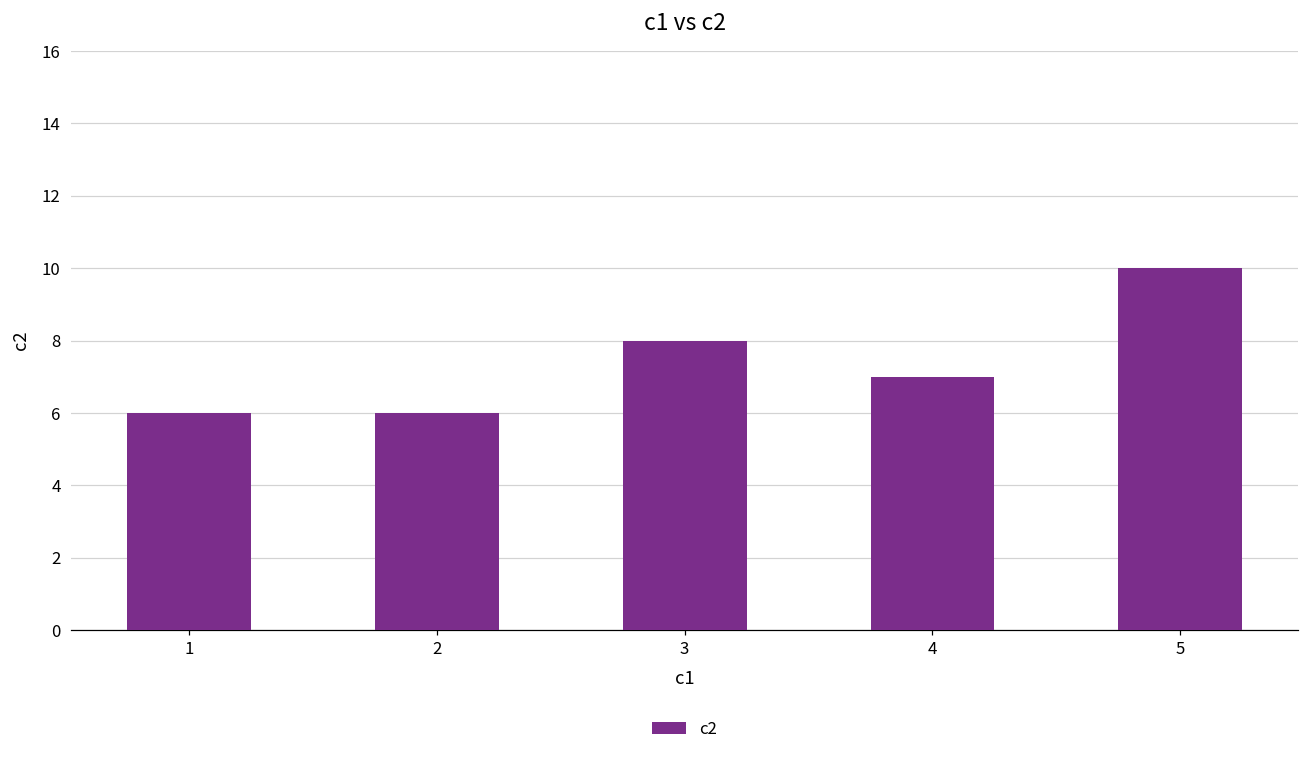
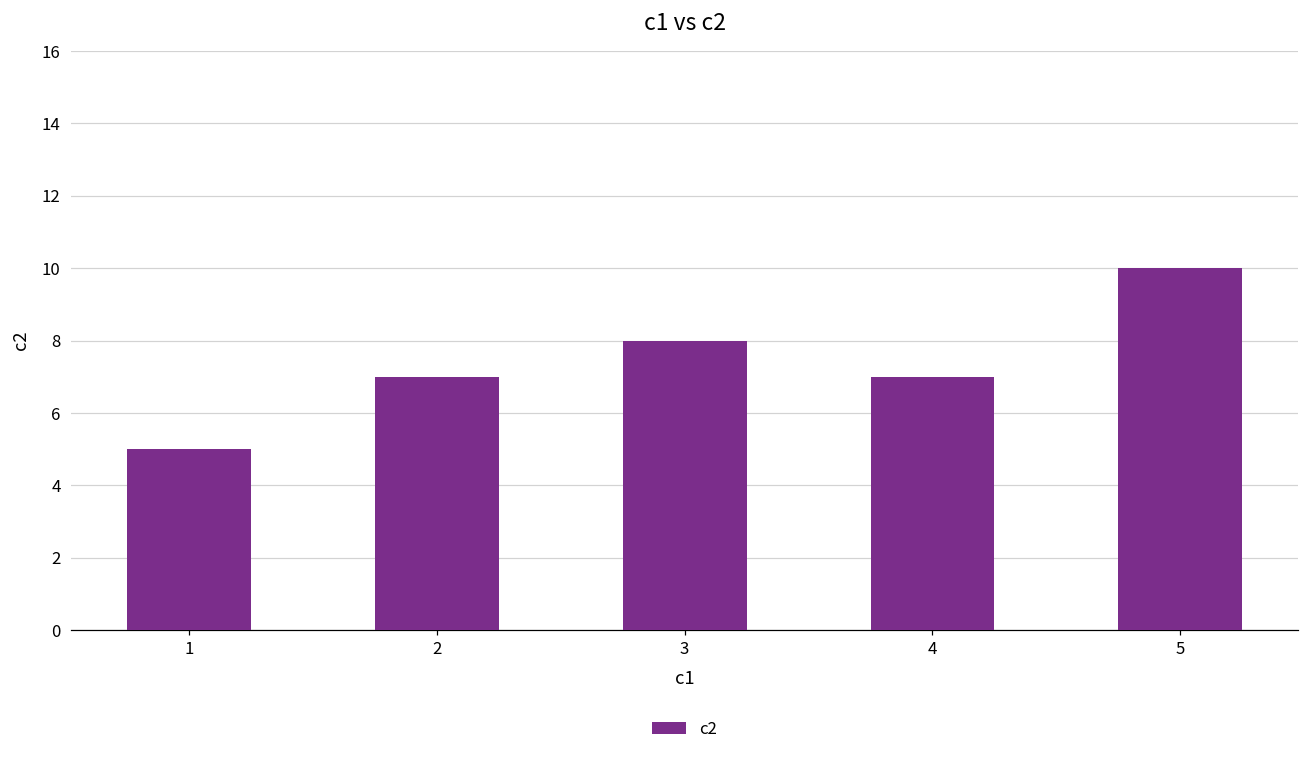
1: 6 -> 5
2: 6 -> 7
